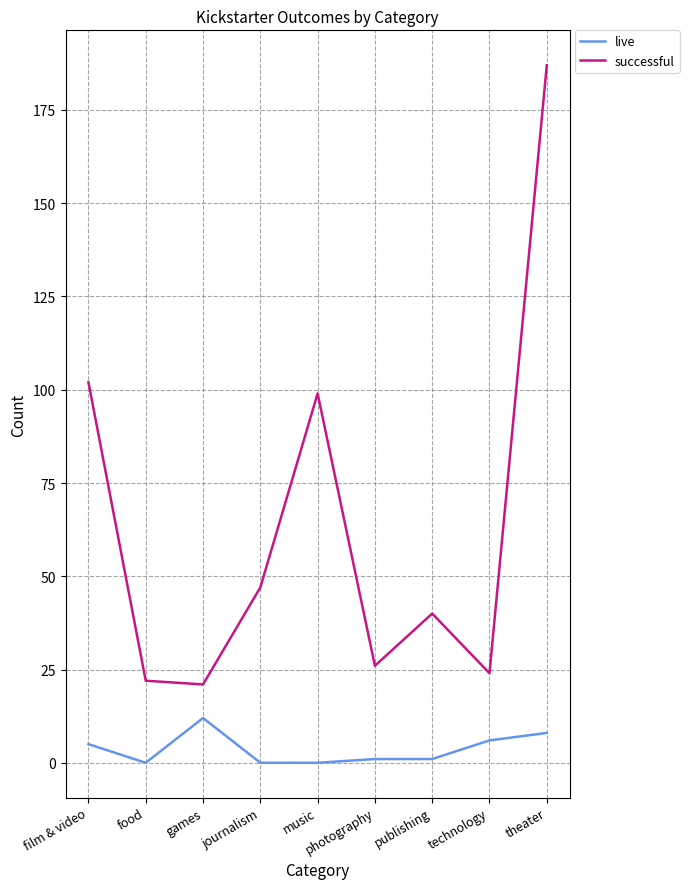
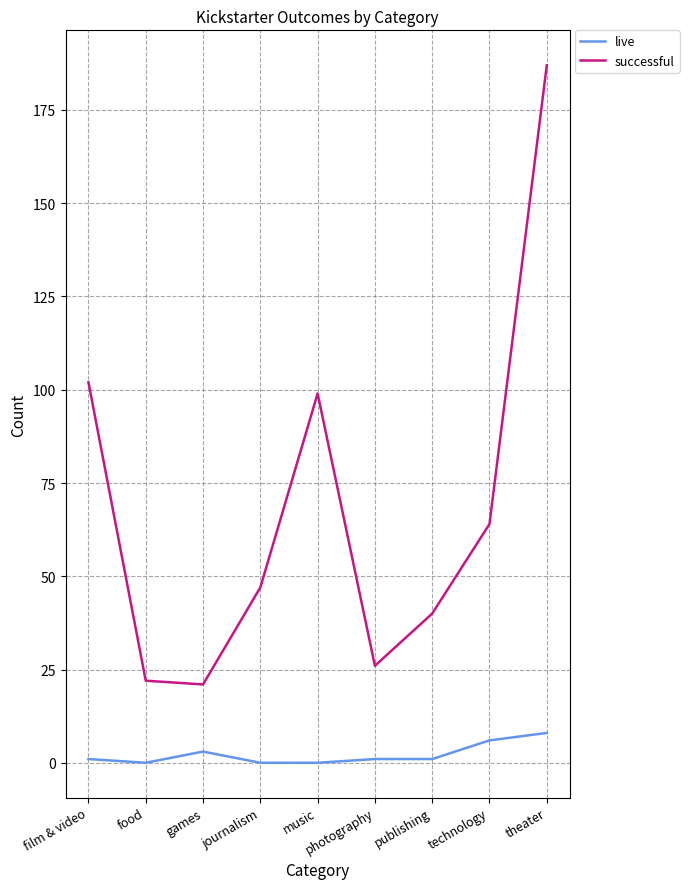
live, film & video: 5 -> 1
live, games: 12 -> 3
successful, technology: 24 -> 64
